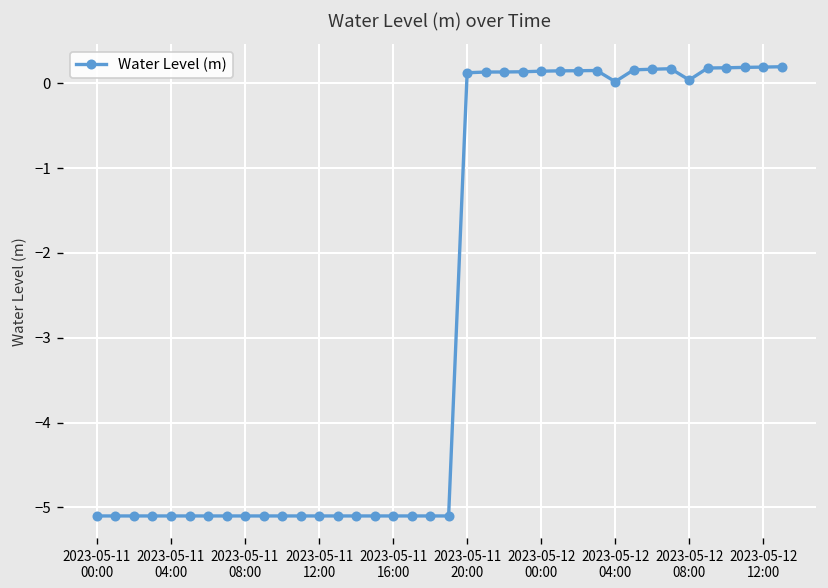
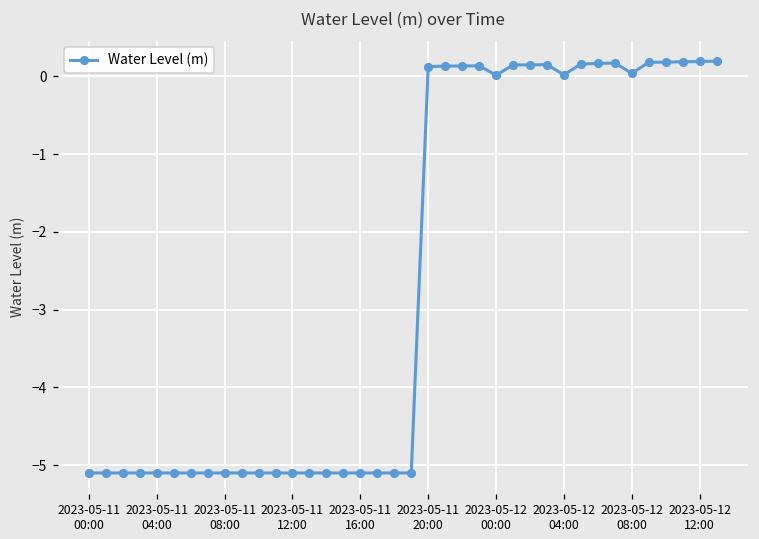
2023-05-12 00:00: 0.1 -> 0.0
